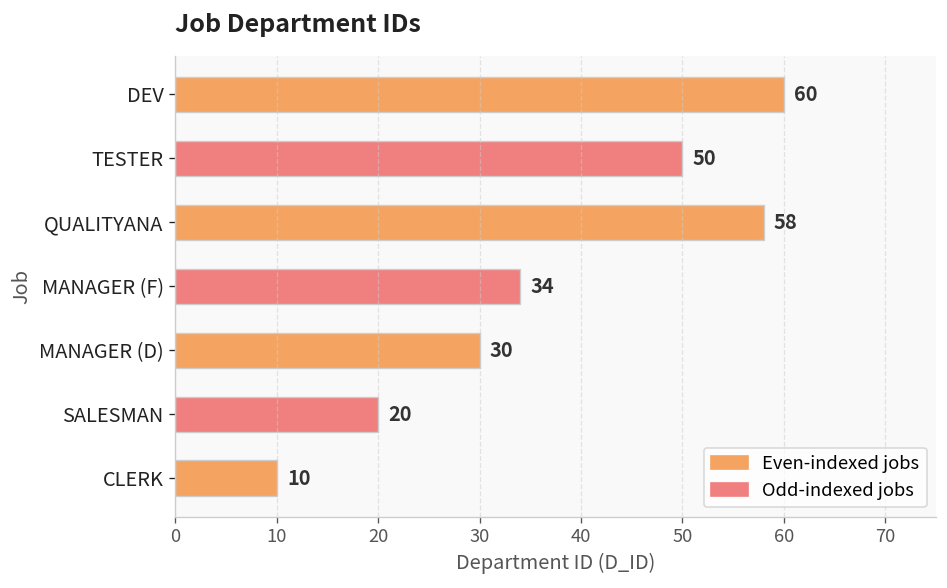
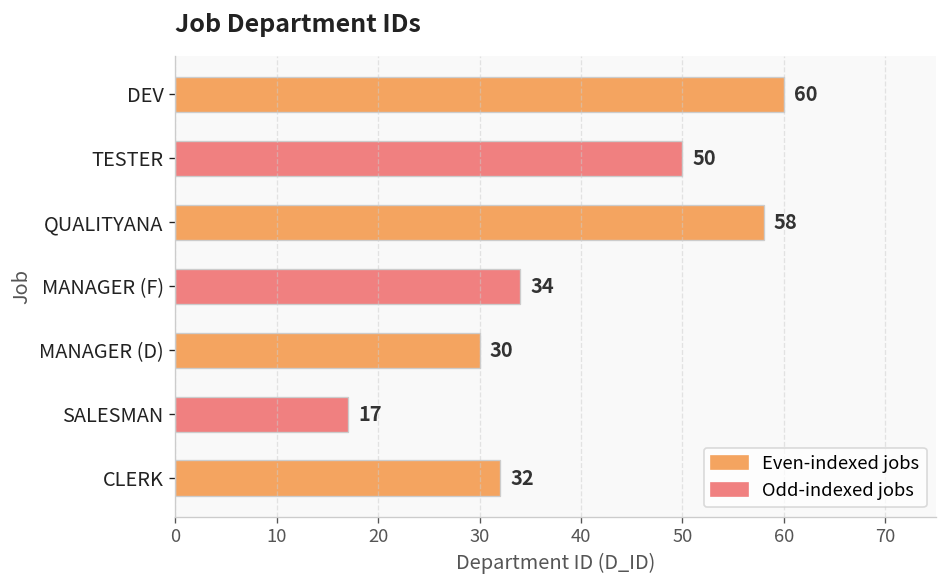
SALESMAN: 20 -> 17
CLERK: 10 -> 32
